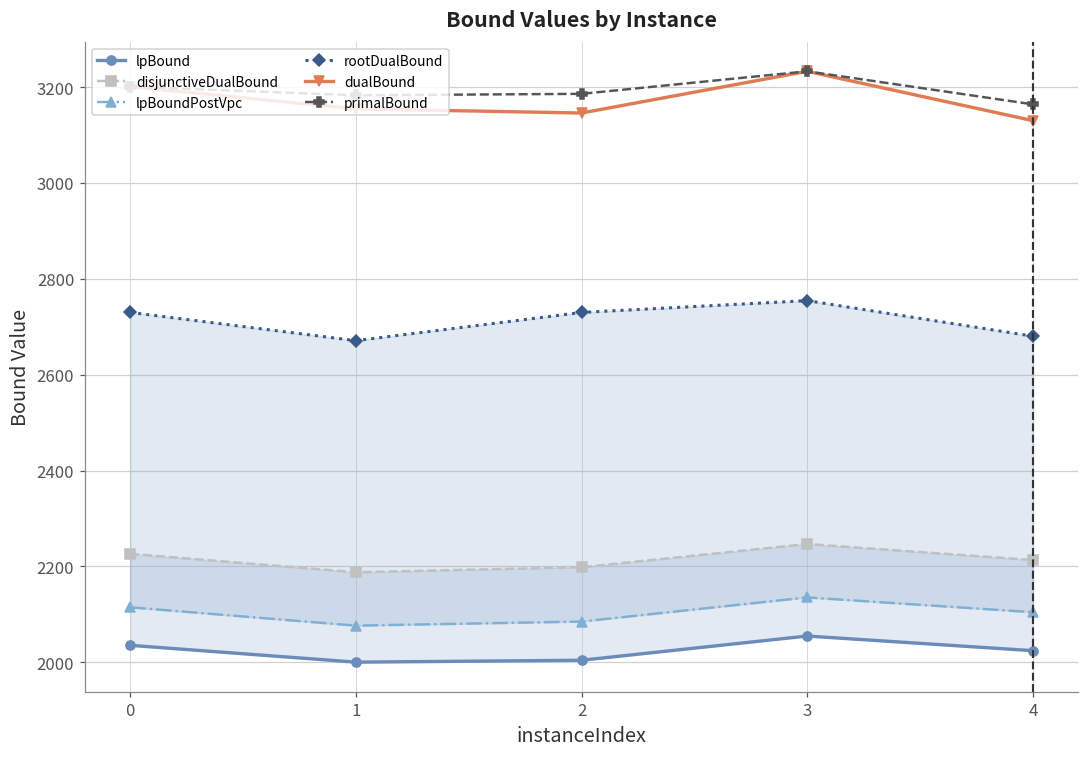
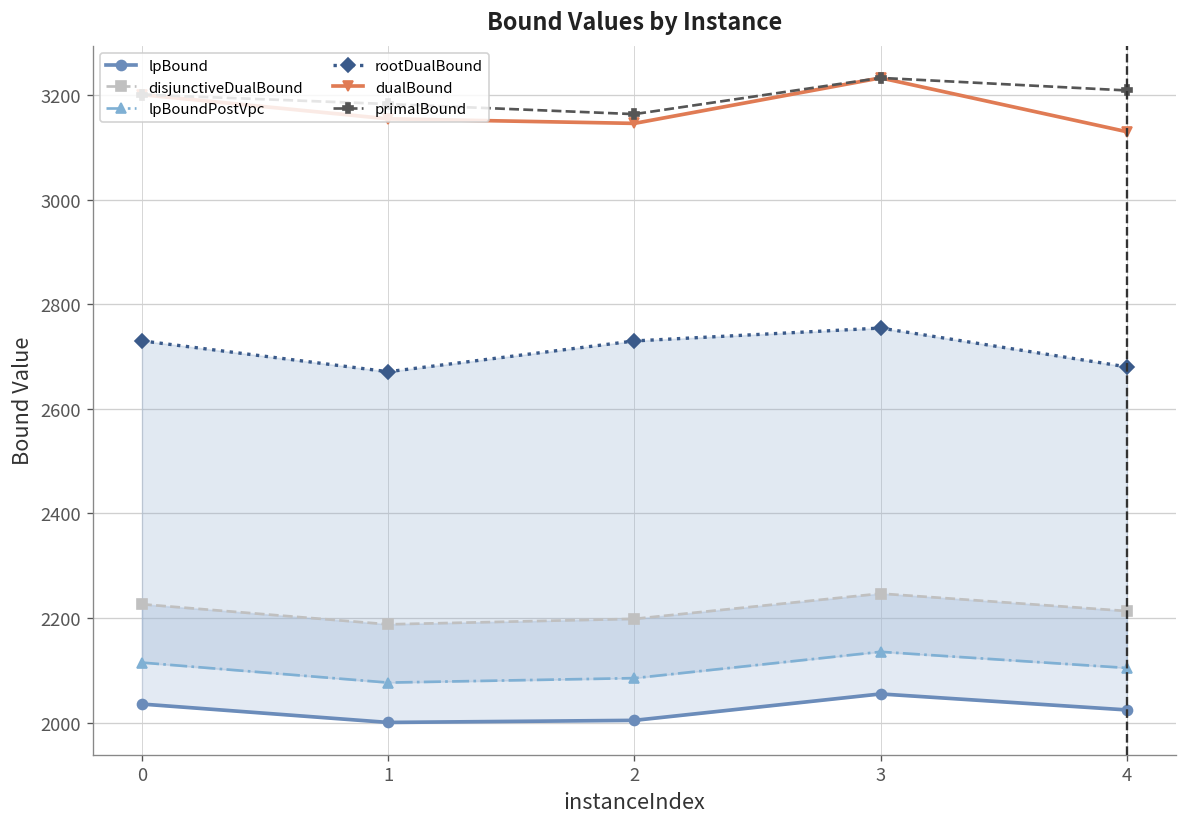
primalBound, 2: 3190 -> 3160
primalBound, 4: 3160 -> 3210
